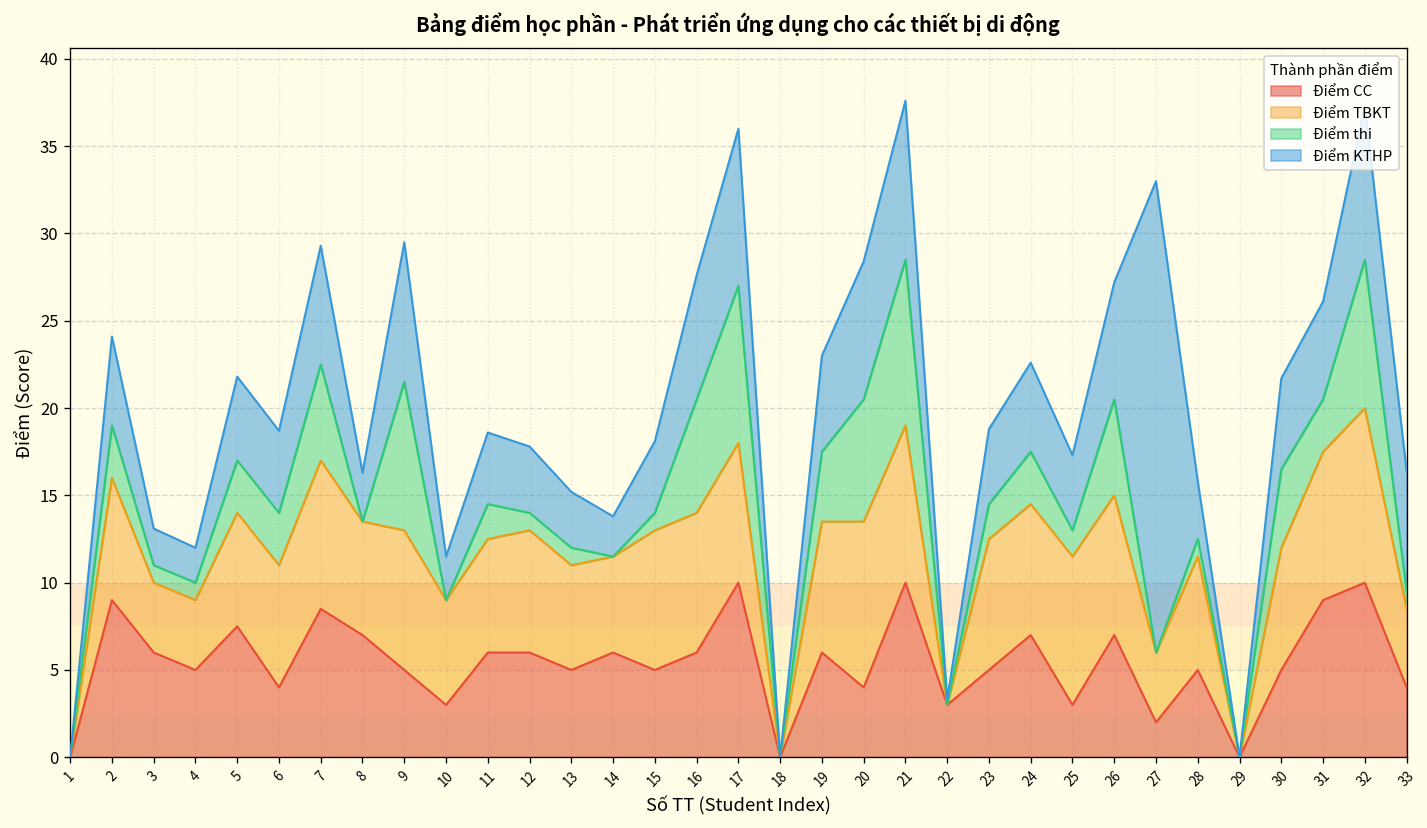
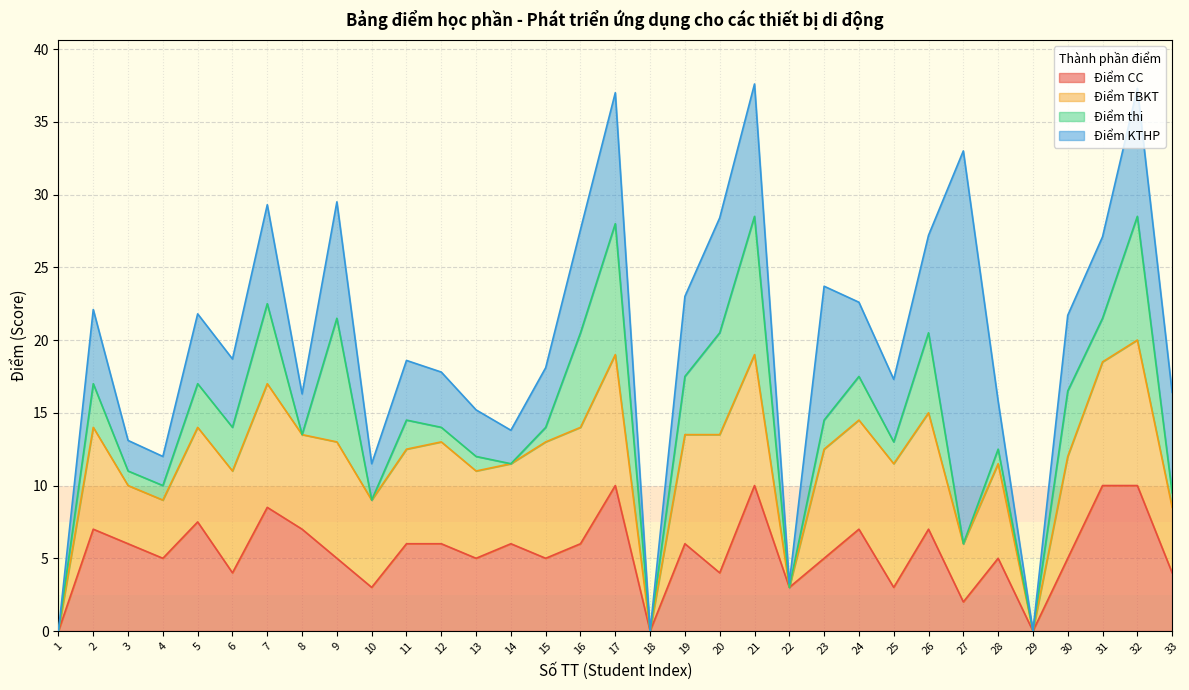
Điểm CC, 2: 9 -> 7
Điểm TBKT, 17: 8 -> 9
Điểm KTHP, 23: 4.3 -> 9.2
Điểm CC, 31: 9 -> 10
